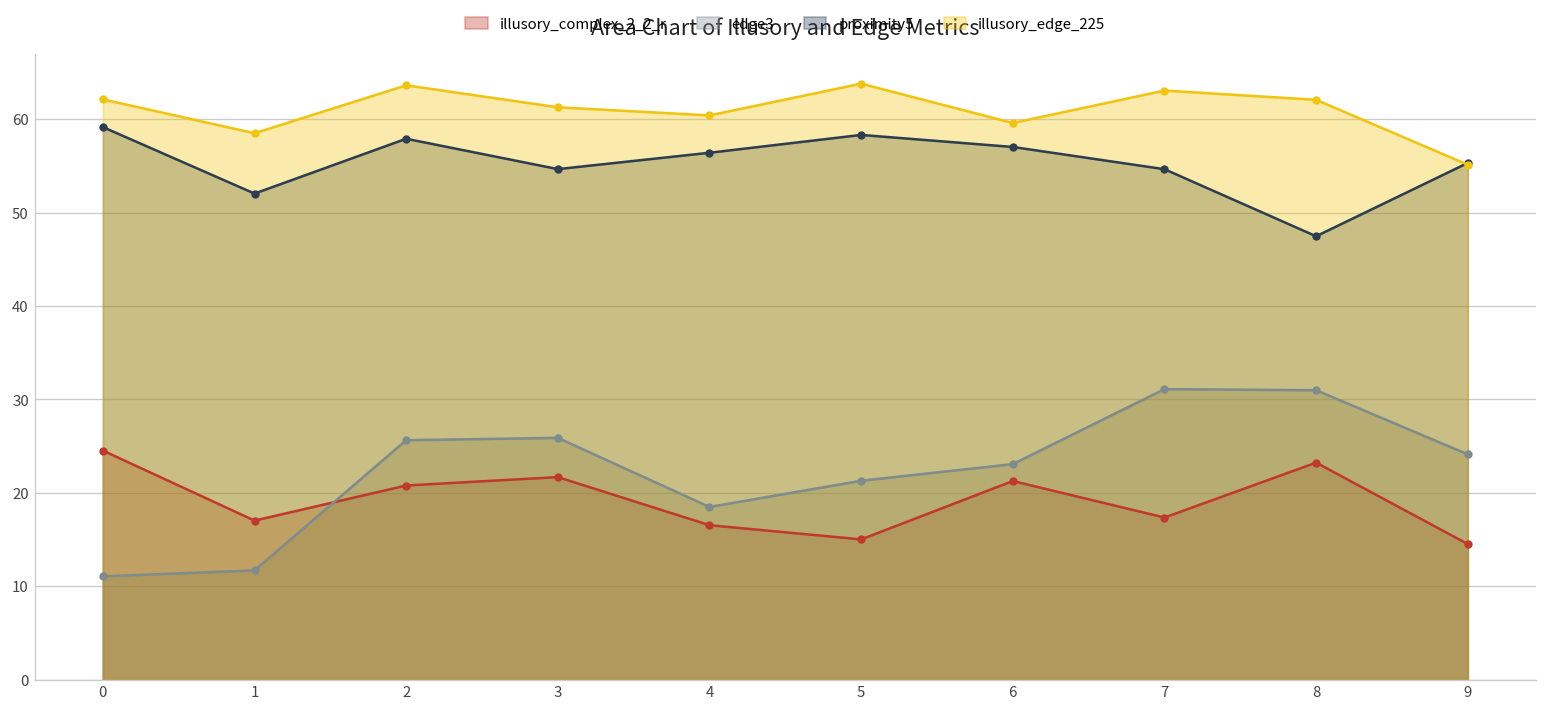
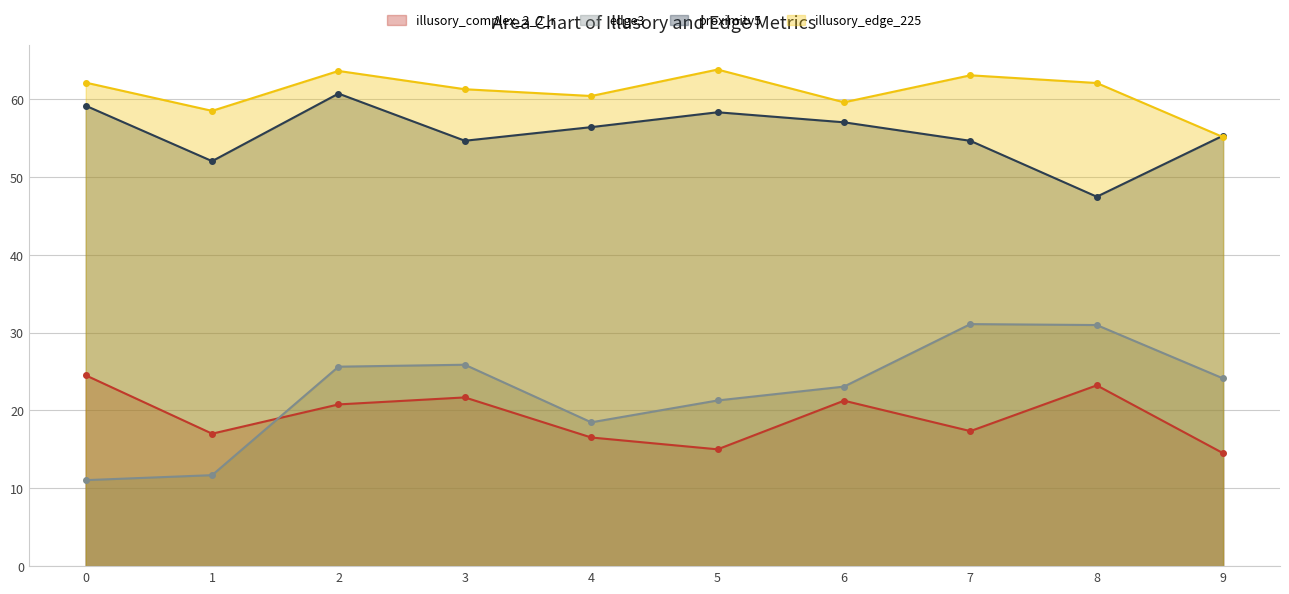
proximity5, 2: 58 -> 61
